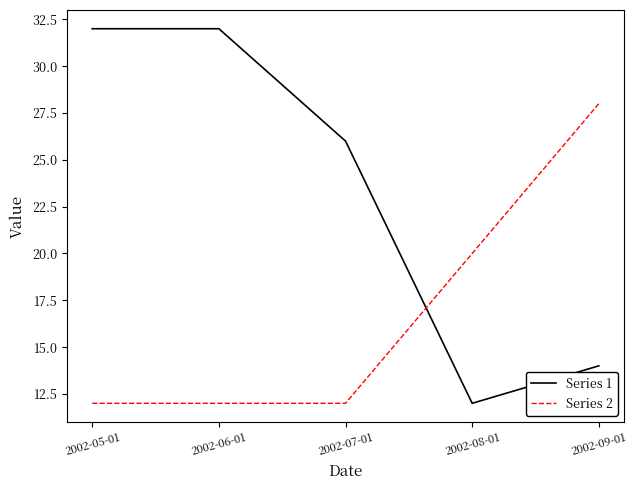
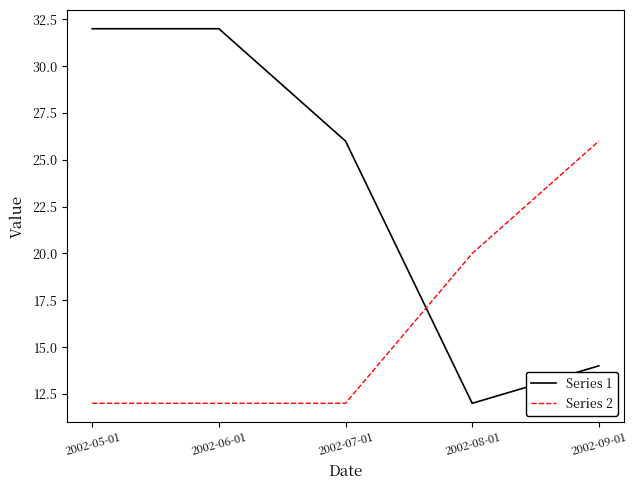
Series 2, 2002-09-01: 28 -> 26
